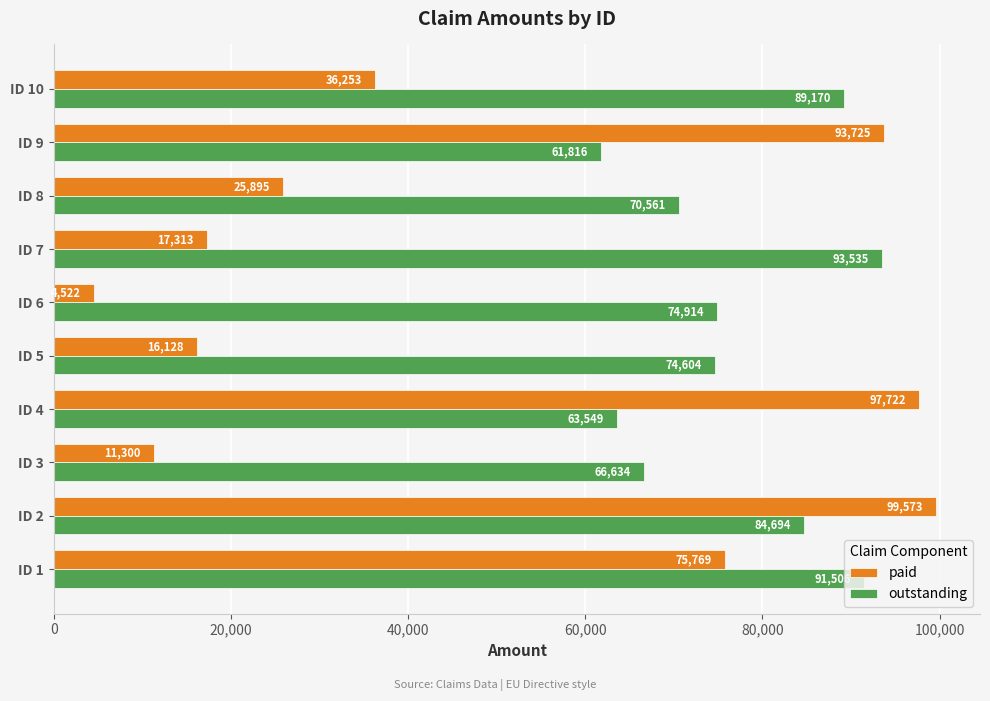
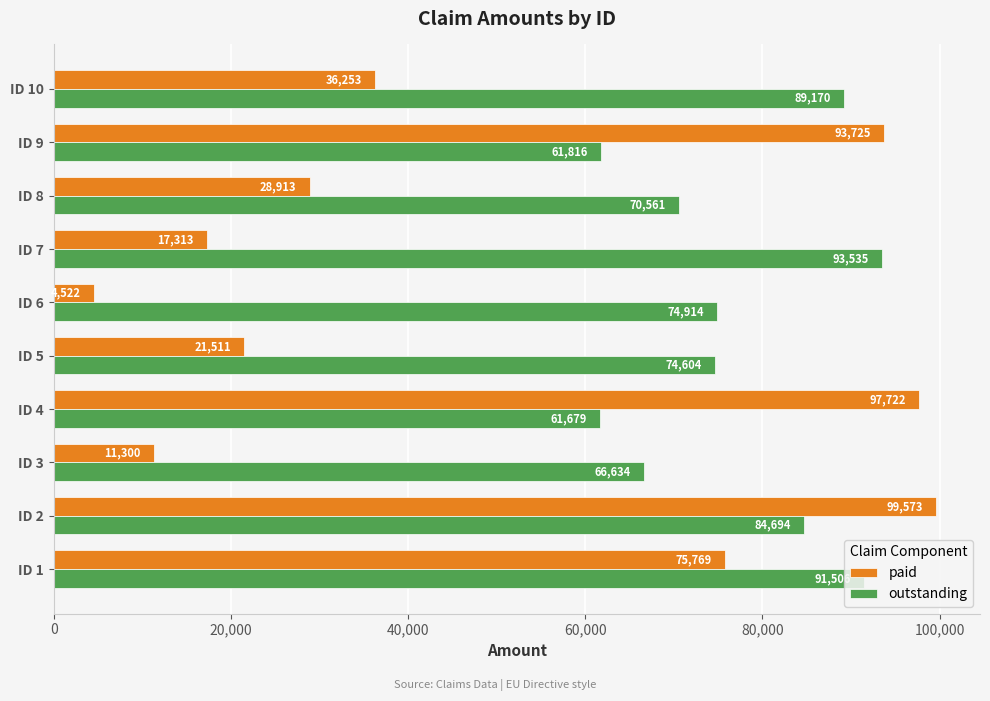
paid, ID 8: 25,895 -> 28,913
paid, ID 5: 16,128 -> 21,511
outstanding, ID 4: 63,549 -> 61,679
